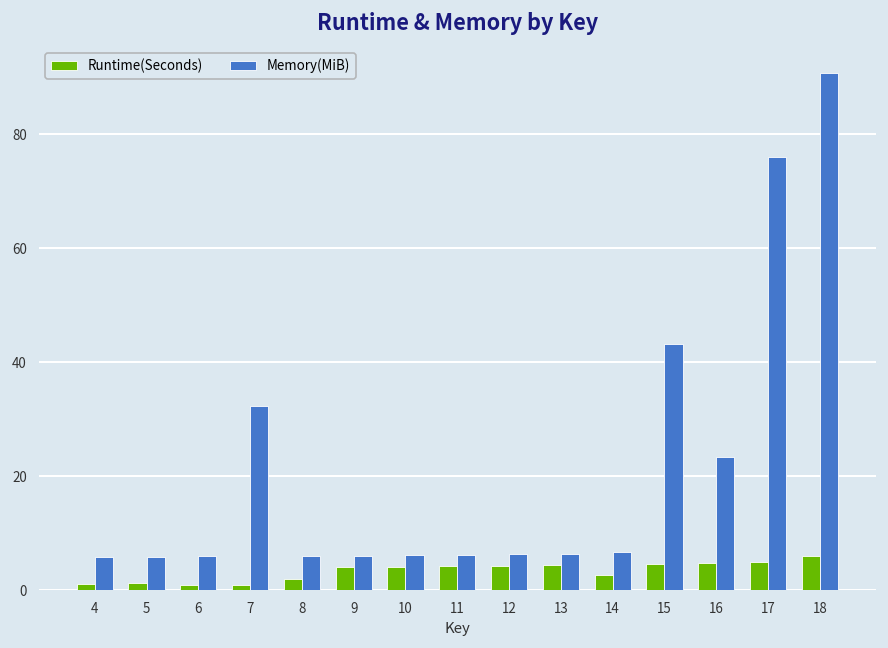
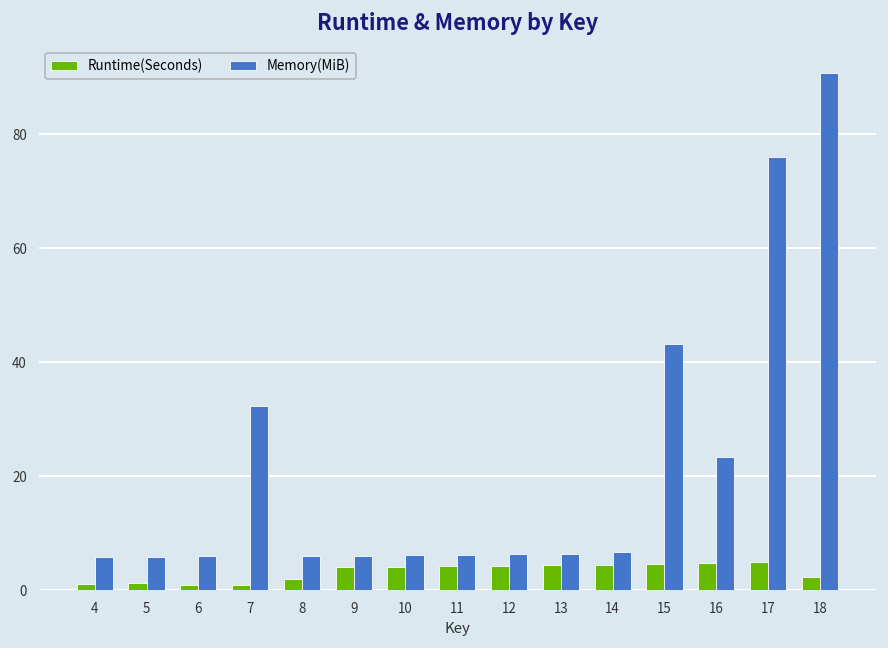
Runtime(Seconds), 14: 3 -> 4
Runtime(Seconds), 18: 6 -> 2
